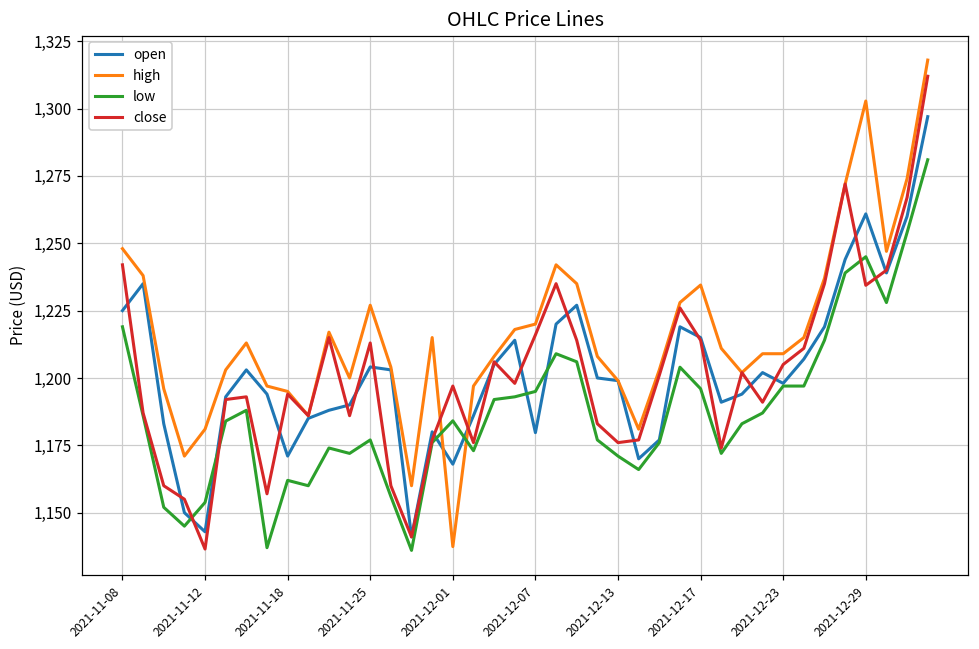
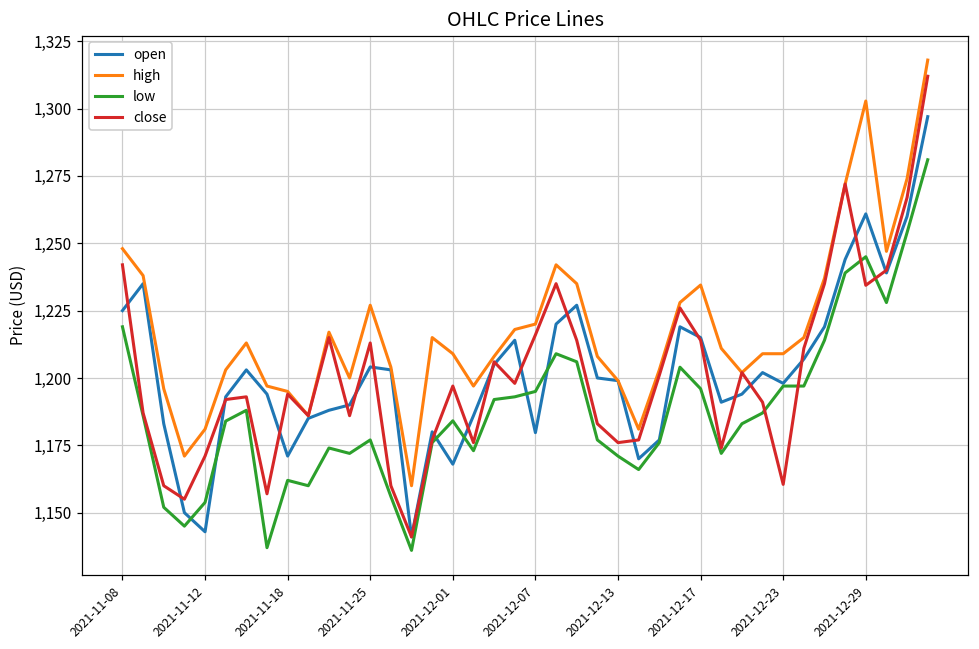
close, 2021-11-12: 1,137 -> 1,171
high, 2021-12-01: 1,137 -> 1,209
close, 2021-12-23: 1,205 -> 1,161
